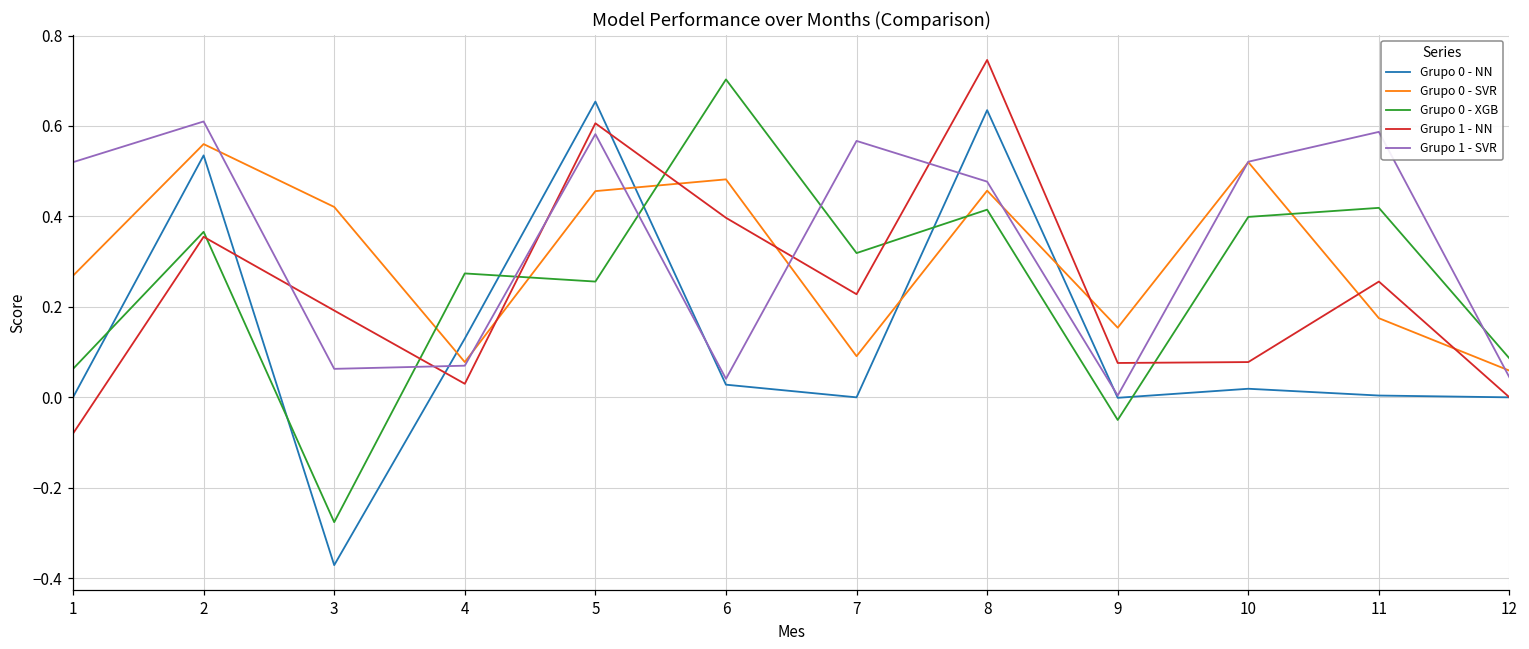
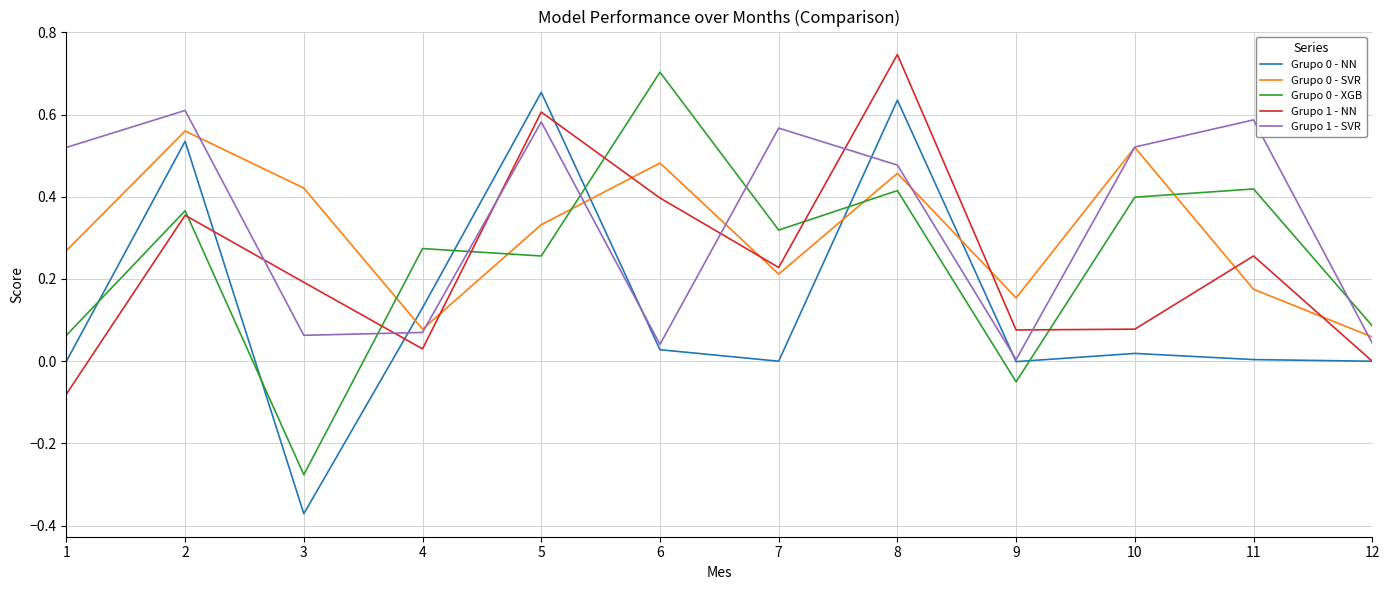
Grupo 0 - SVR, 5: 0.46 -> 0.33
Grupo 0 - SVR, 7: 0.09 -> 0.21
